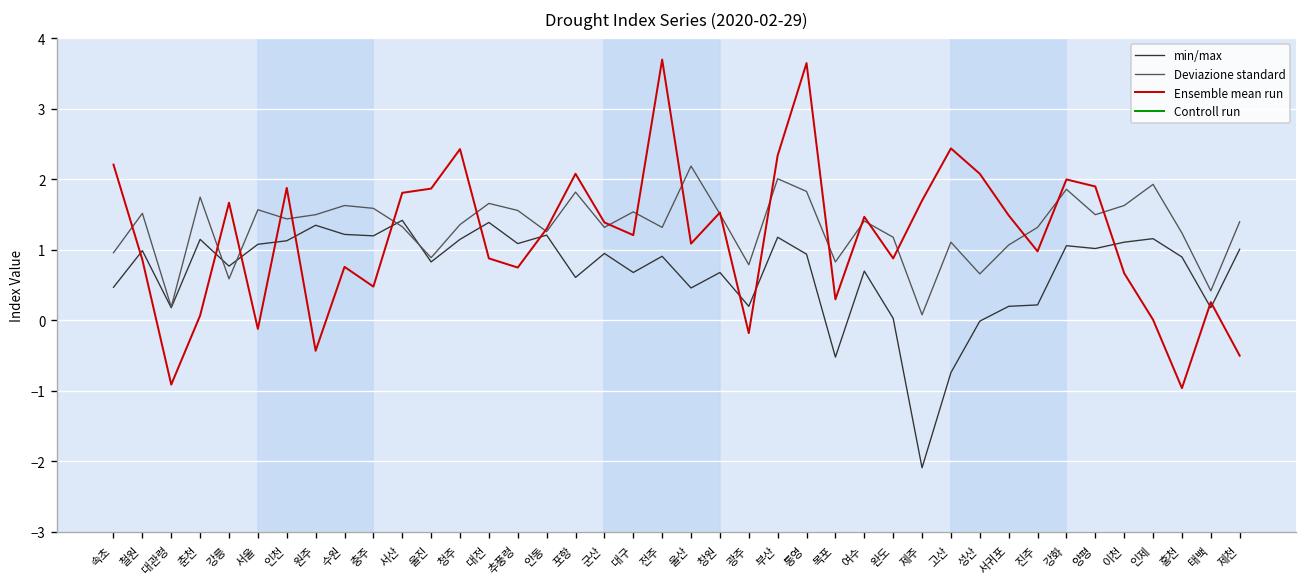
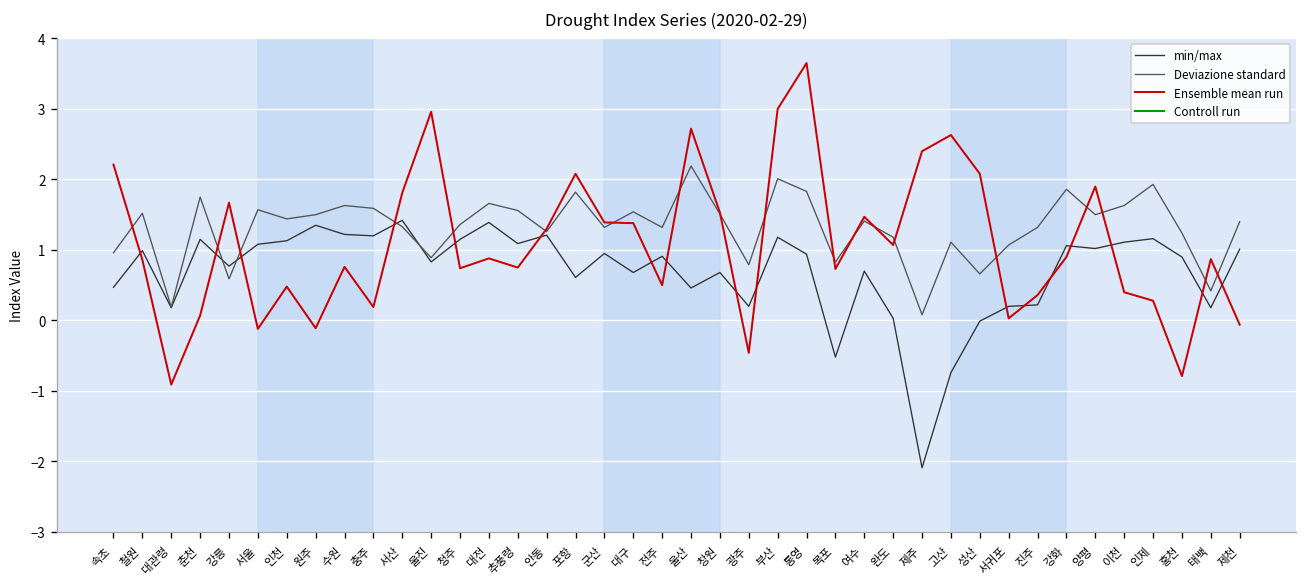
Ensemble mean run, 인천: 1.9 -> 0.5
Ensemble mean run, 원주: -0.4 -> -0.1
Ensemble mean run, 충주: 0.5 -> 0.2
Ensemble mean run, 울진: 1.9 -> 3.0
Ensemble mean run, 청주: 2.4 -> 0.7
Ensemble mean run, 대구: 1.2 -> 1.4
Ensemble mean run, 전주: 3.7 -> 0.5
Ensemble mean run, 울산: 1.1 -> 2.7
Ensemble mean run, 광주: -0.2 -> -0.5
Ensemble mean run, 부산: 2.3 -> 3.0
Ensemble mean run, 목포: 0.3 -> 0.7
Ensemble mean run, 완도: 0.9 -> 1.1
Ensemble mean run, 제주: 1.7 -> 2.4
Ensemble mean run, 고산: 2.4 -> 2.6
Ensemble mean run, 서귀포: 1.5 -> 0.0
Ensemble mean run, 진주: 1.0 -> 0.4
Ensemble mean run, 강화: 2.0 -> 0.9
Ensemble mean run, 이천: 0.7 -> 0.4
Ensemble mean run, 인제: 0.0 -> 0.3
Ensemble mean run, 홍천: -1.0 -> -0.8
Ensemble mean run, 태백: 0.3 -> 0.9
Ensemble mean run, 제천: -0.5 -> -0.1
